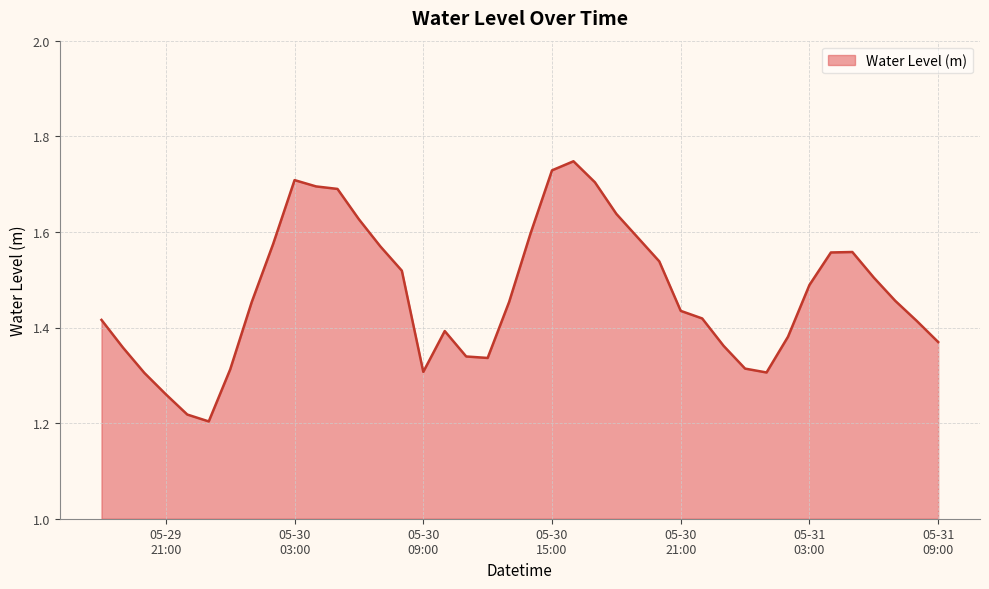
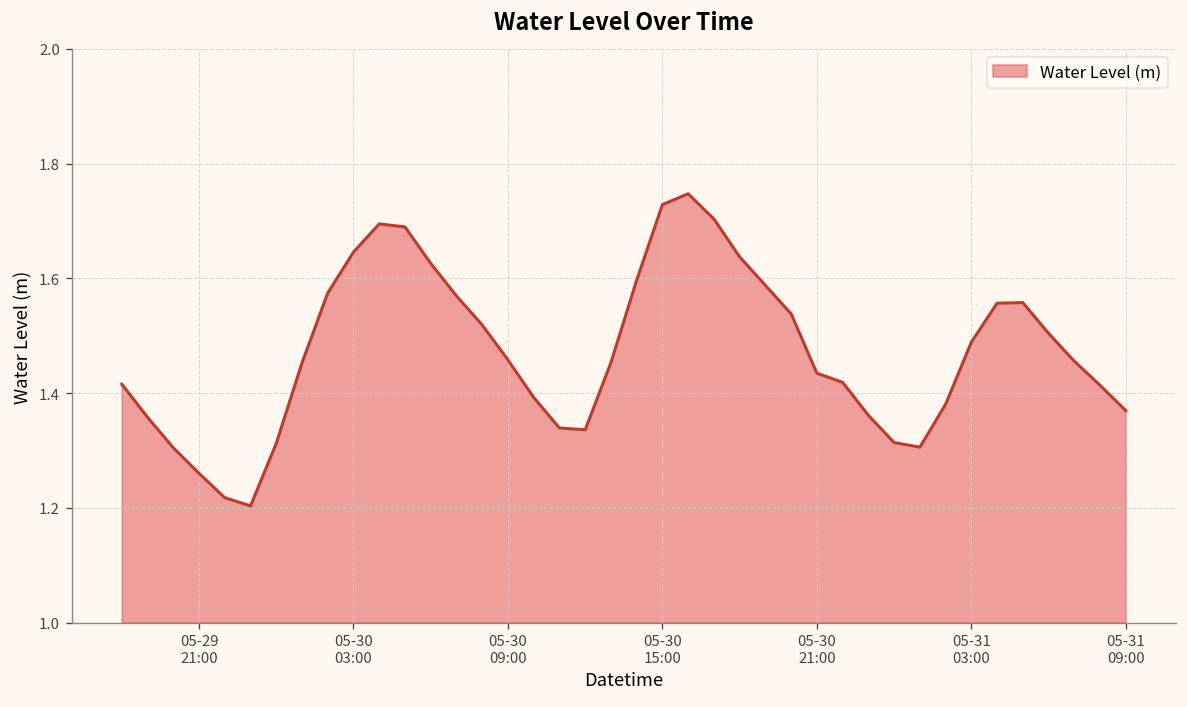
05-30 03:00: 1.71 -> 1.65
05-30 09:00: 1.31 -> 1.46
